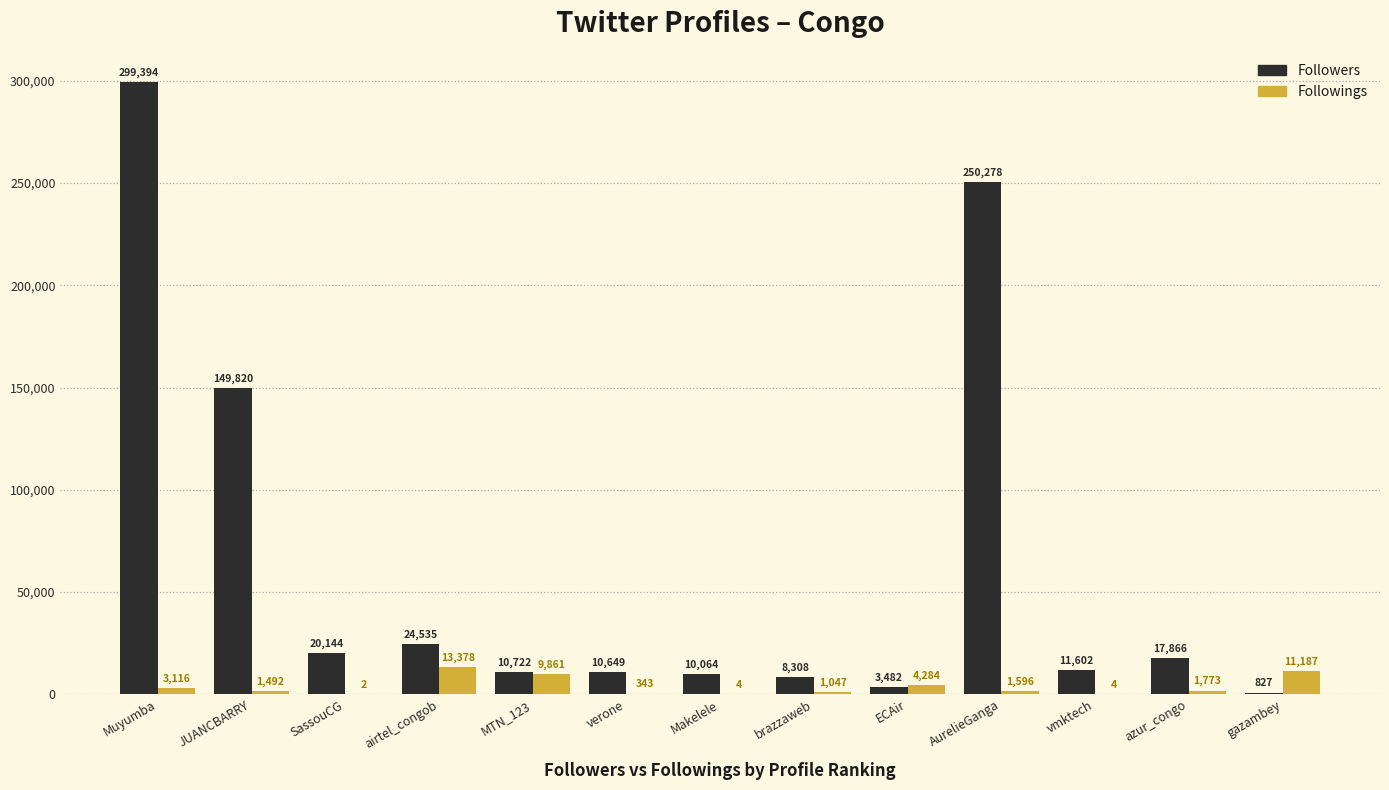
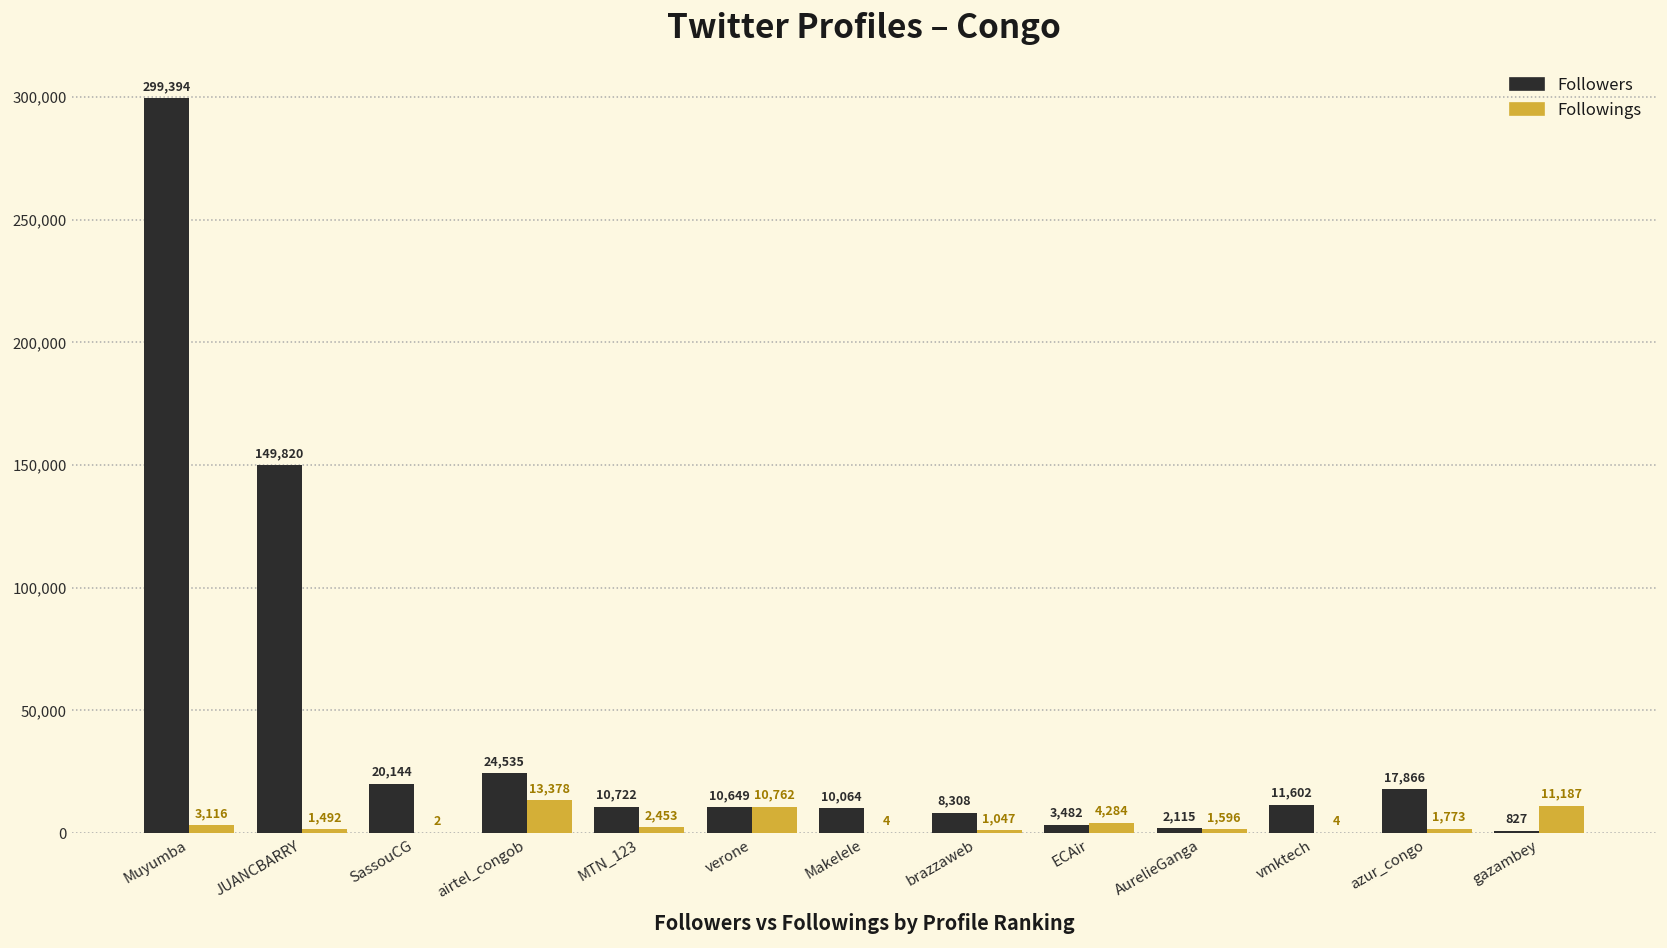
Followings, MTN_123: 9,861 -> 2,453
Followings, verone: 343 -> 10,762
Followers, AurelieGanga: 250,278 -> 2,115
